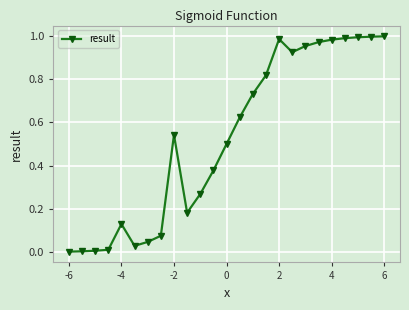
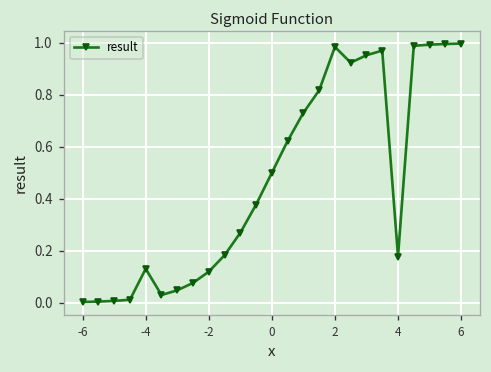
-2: 0.54 -> 0.12
4: 0.98 -> 0.18
